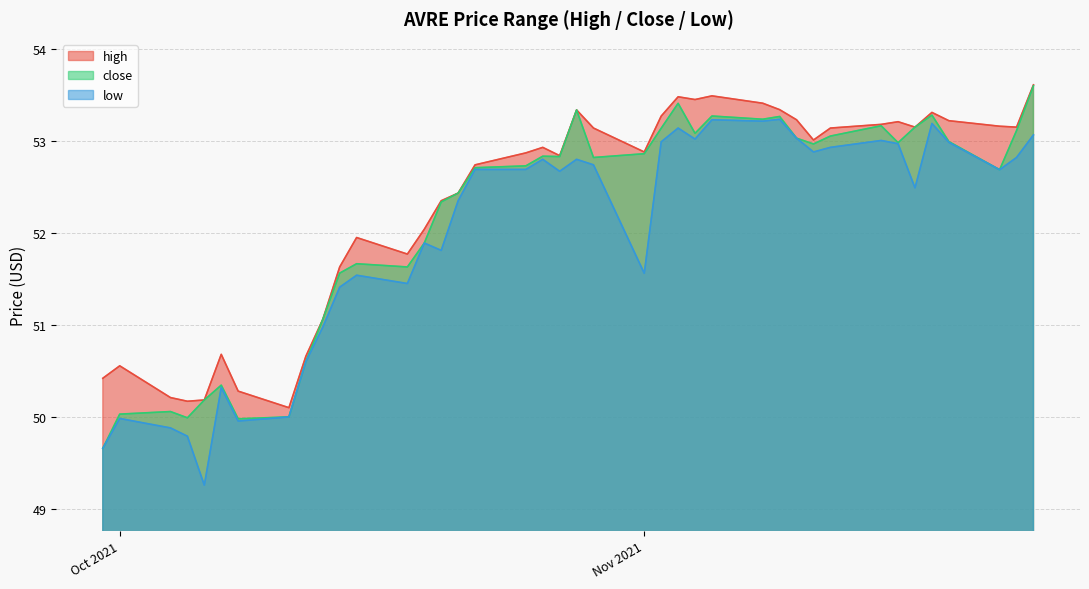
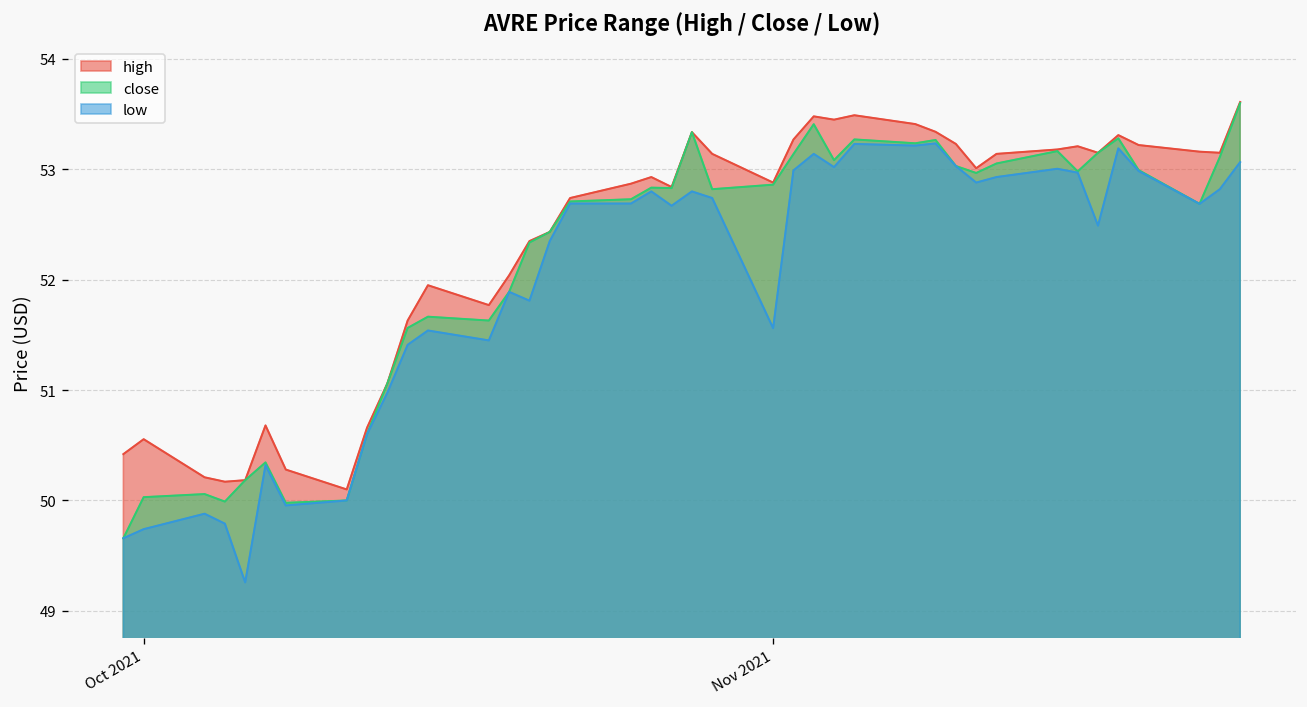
low, Oct 2021: 50.0 -> 49.7
